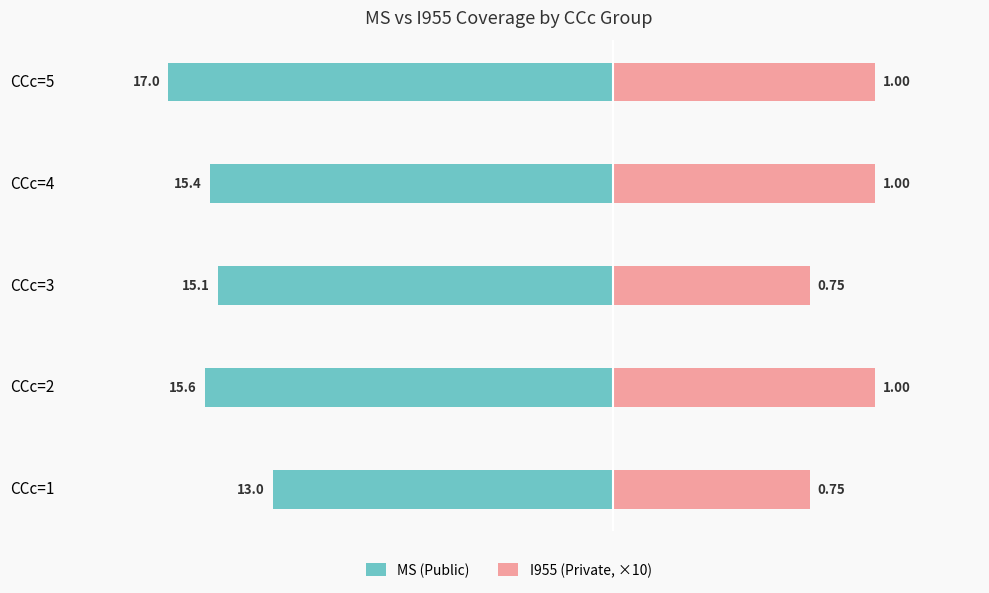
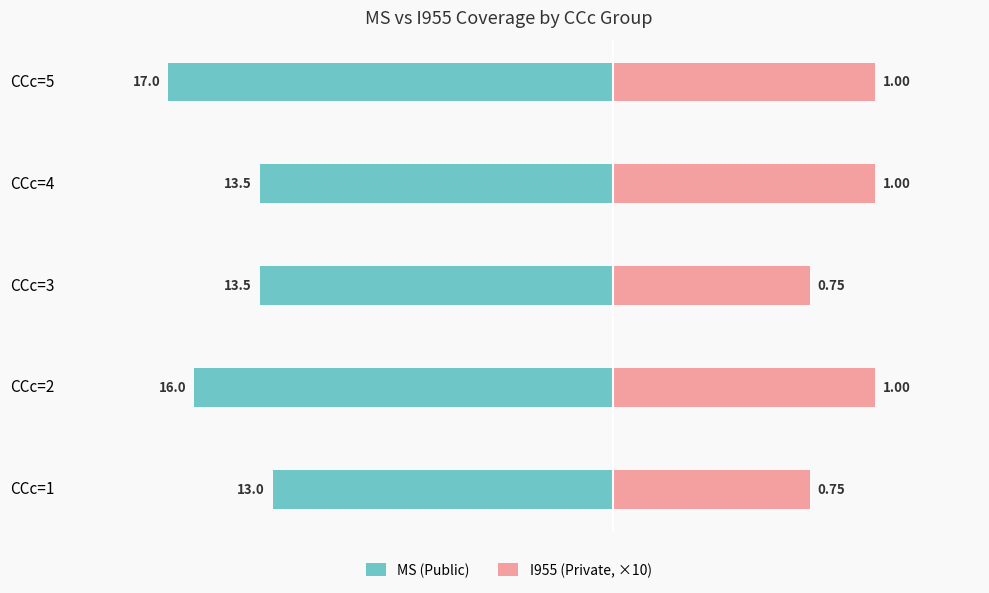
MS (Public), CCc=4: 15.4 -> 13.5
MS (Public), CCc=3: 15.1 -> 13.5
MS (Public), CCc=2: 15.6 -> 16.0
